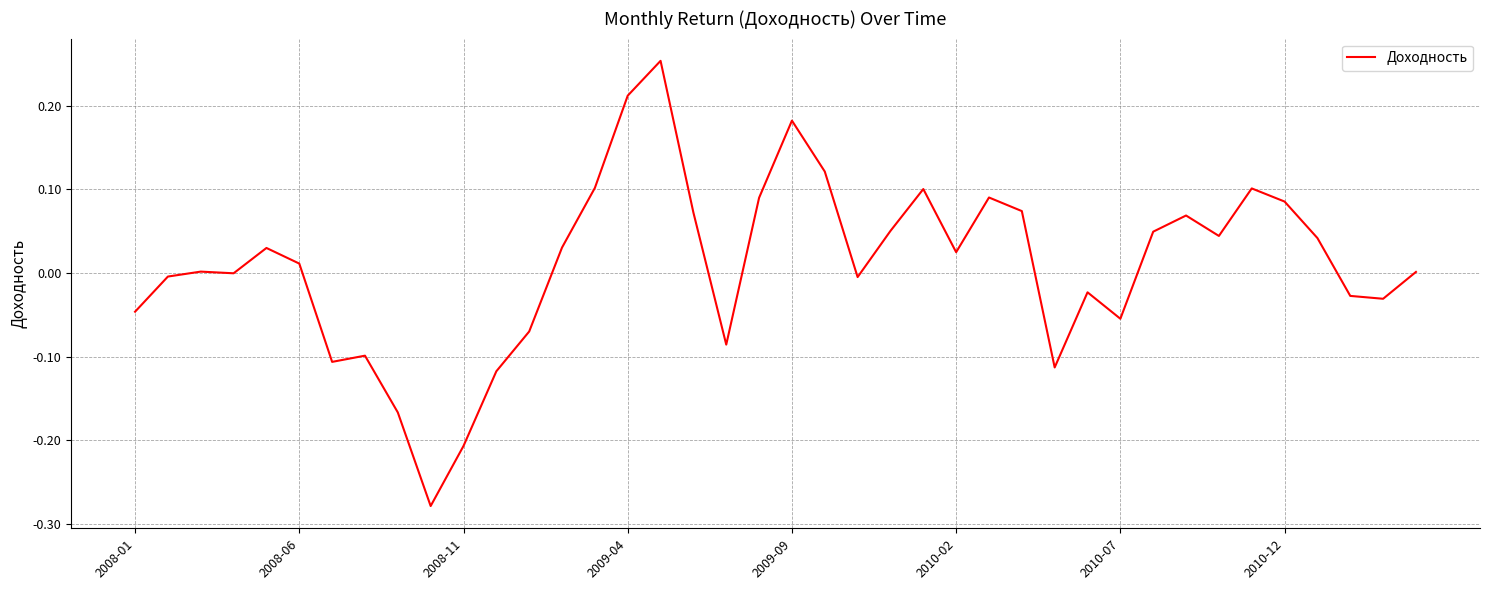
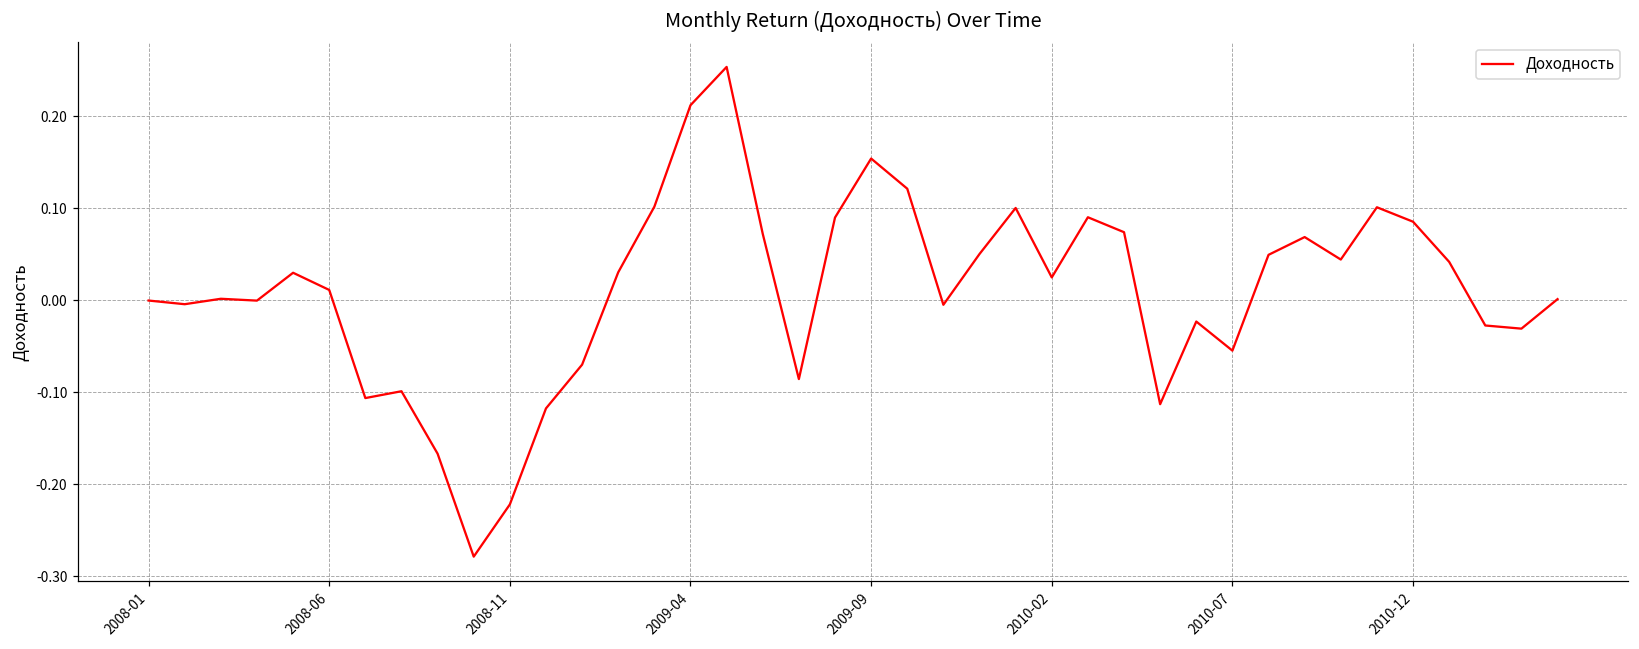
2008-01: -0.05 -> 0.00
2008-11: -0.21 -> -0.22
2009-09: 0.18 -> 0.15
